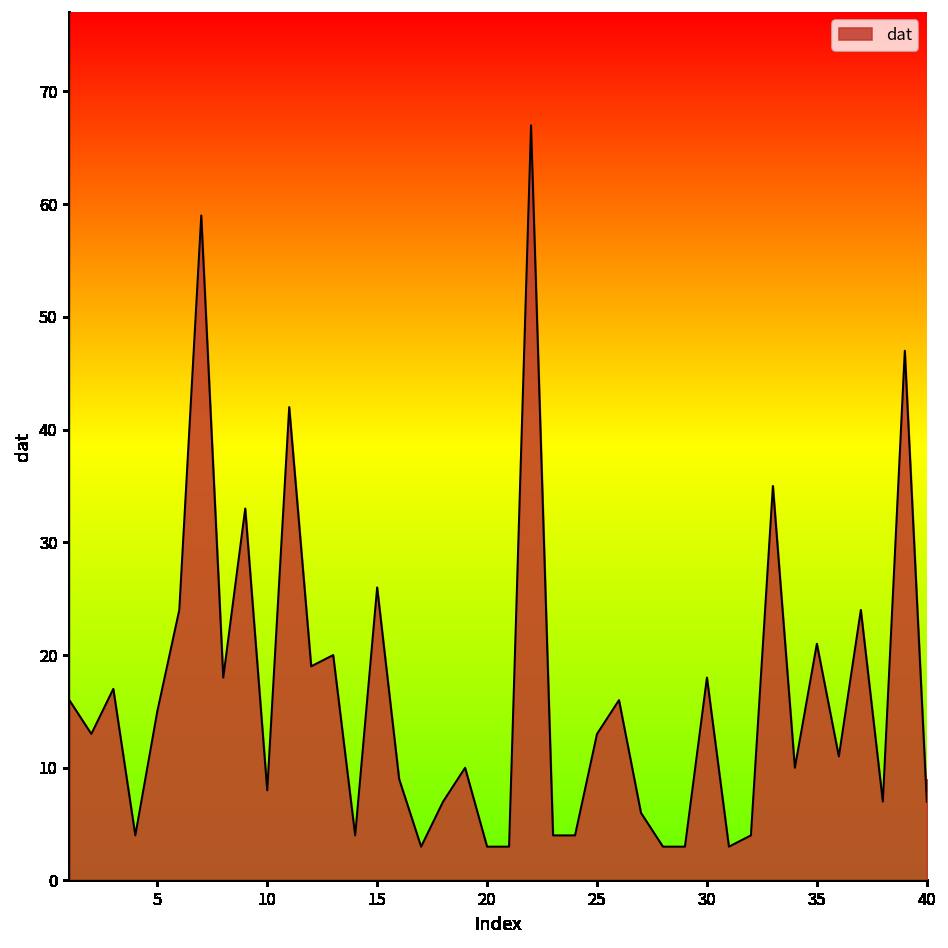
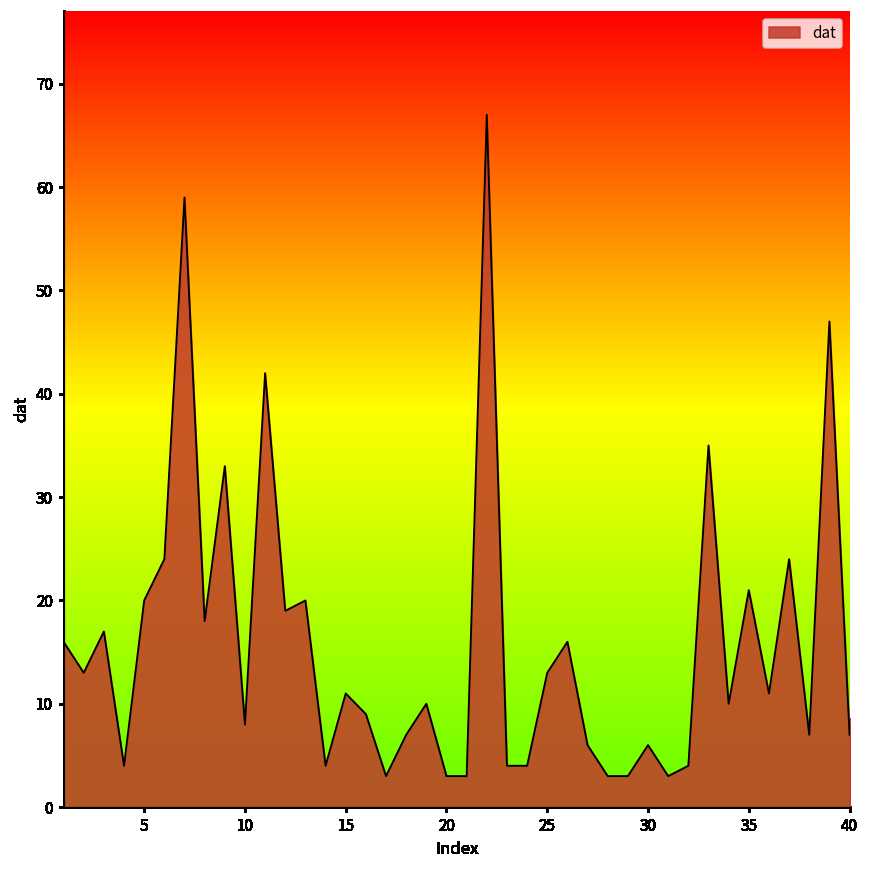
5: 15 -> 20
15: 26 -> 11
30: 18 -> 6
